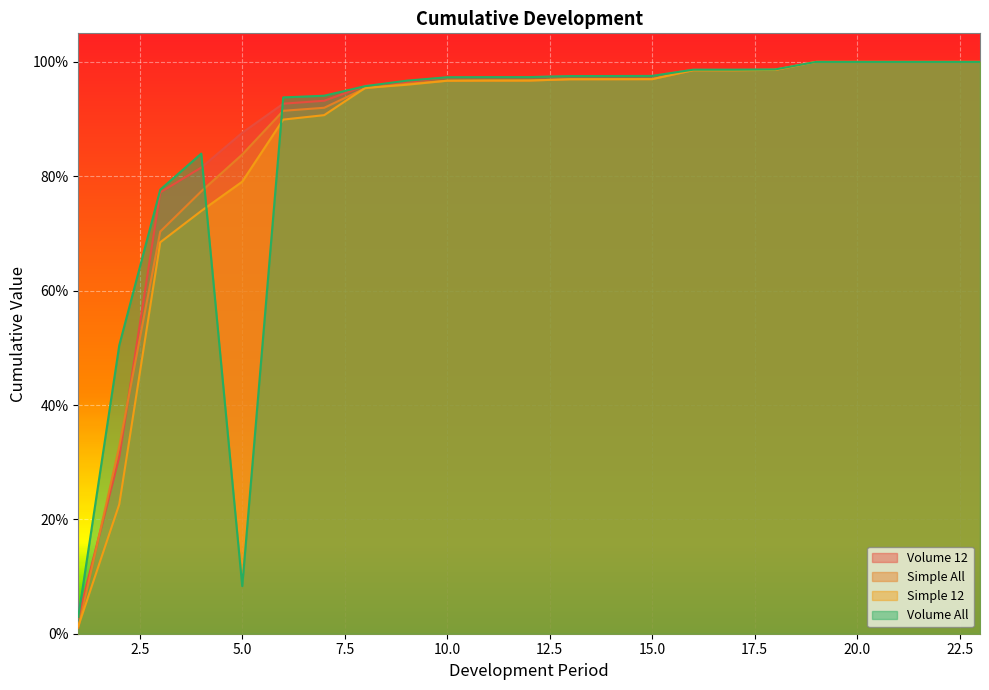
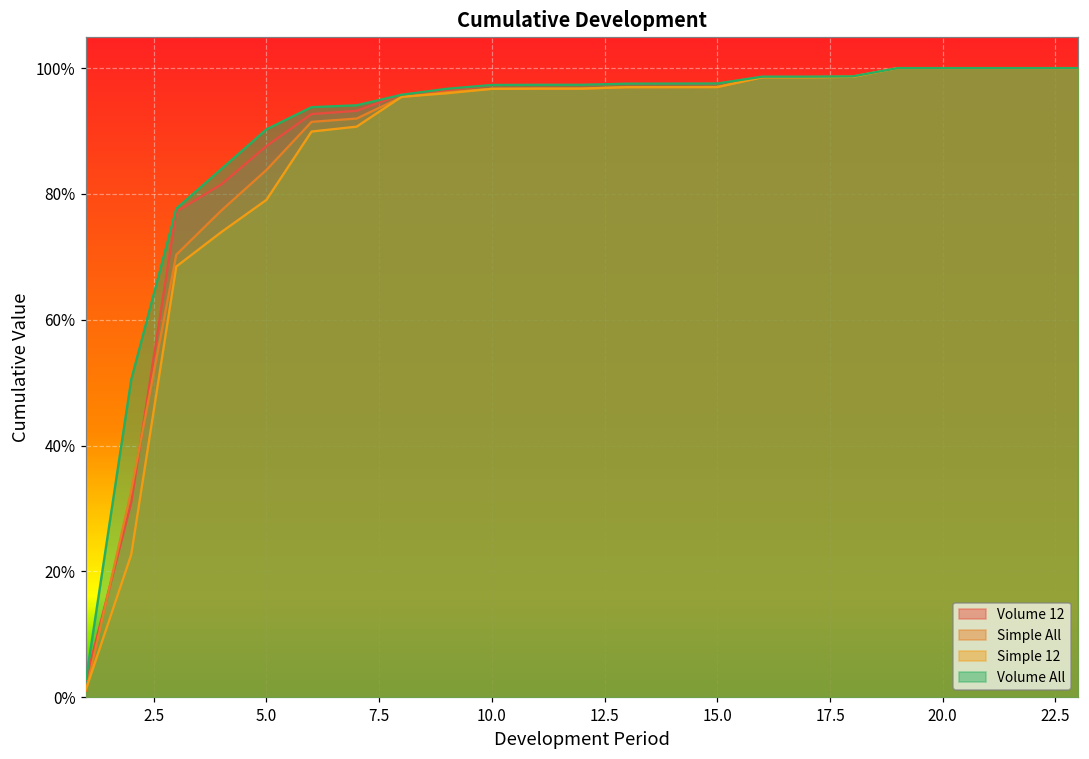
Volume All, 5.0: 8% -> 90%
